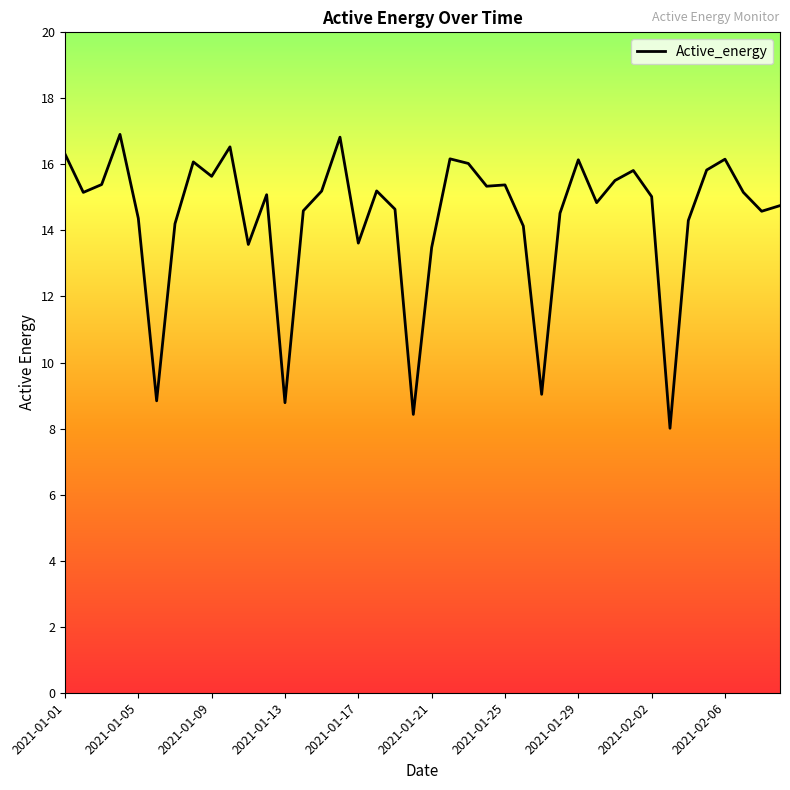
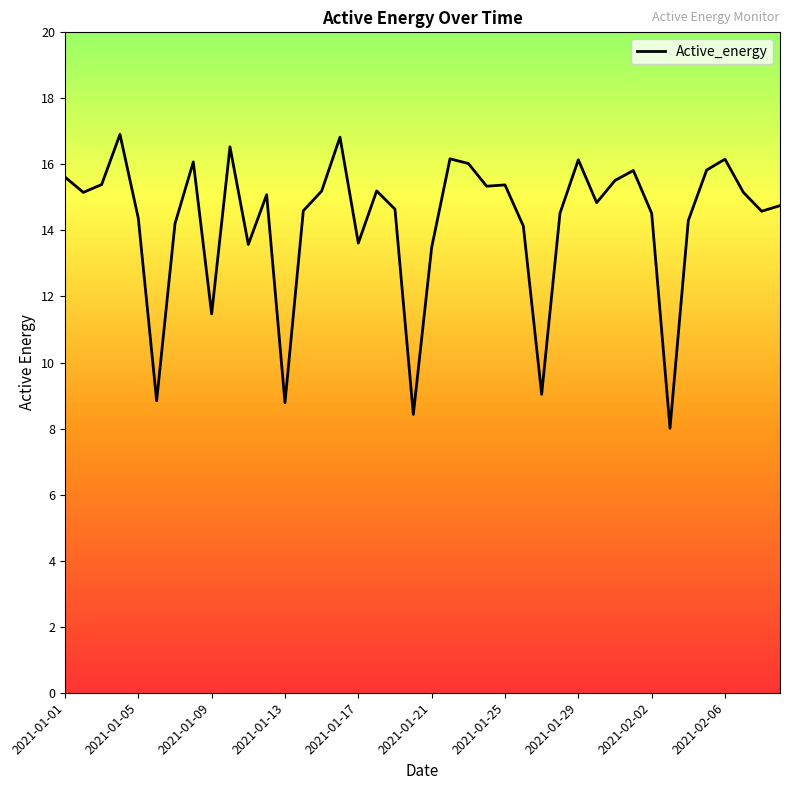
2021-01-01: 16.3 -> 15.6
2021-01-09: 15.6 -> 11.5
2021-02-02: 15.0 -> 14.5
